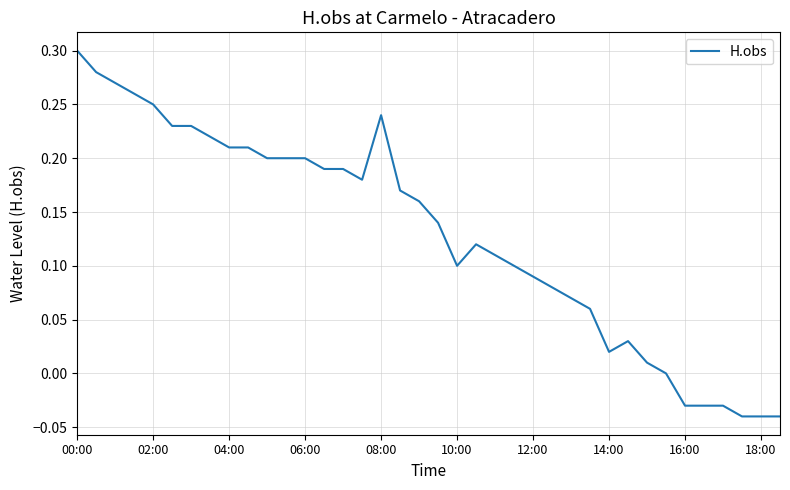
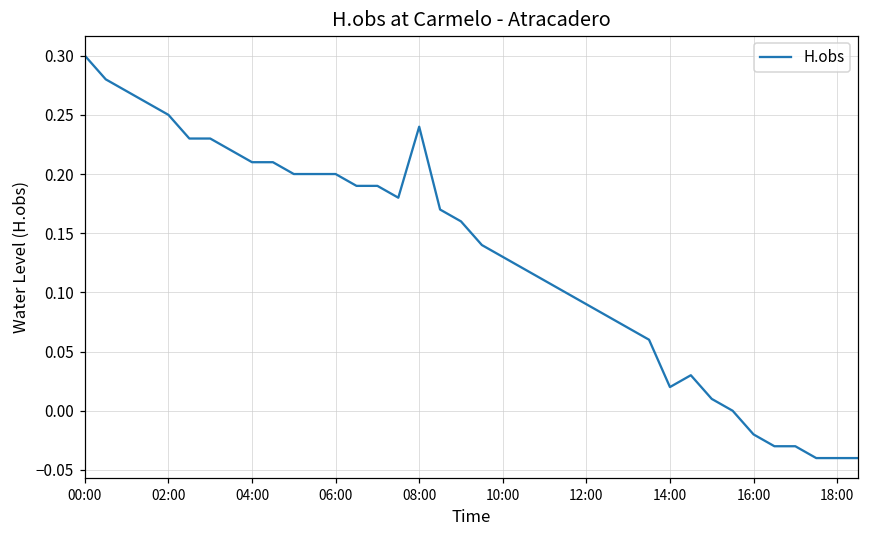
10:00: 0.10 -> 0.13
16:00: -0.03 -> -0.02
